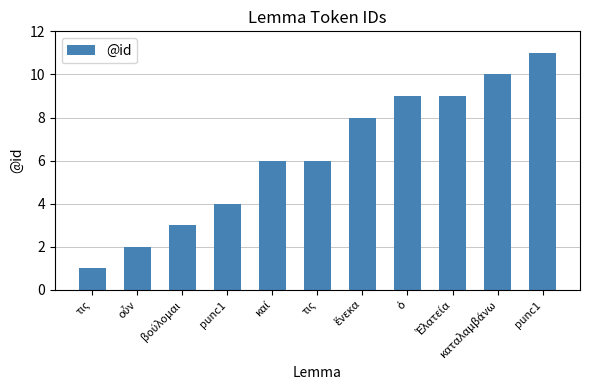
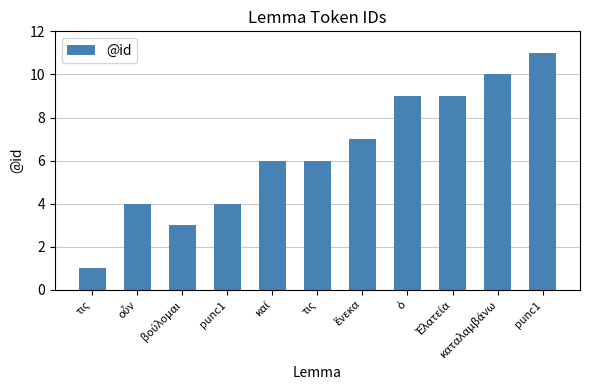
οὖν: 2 -> 4
ἕνεκα: 8 -> 7
